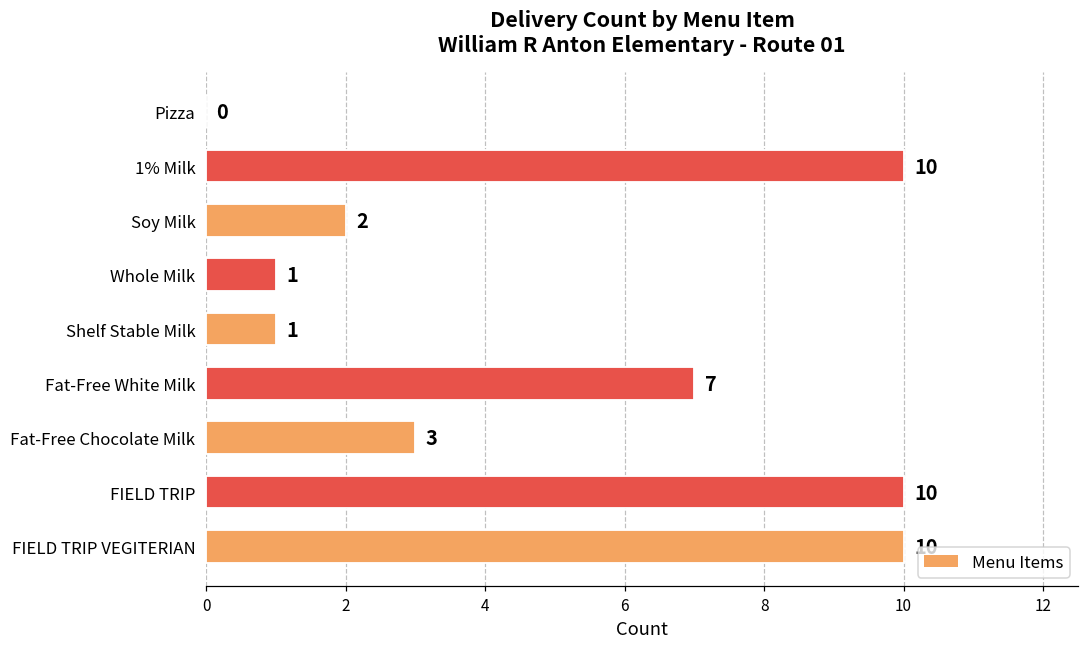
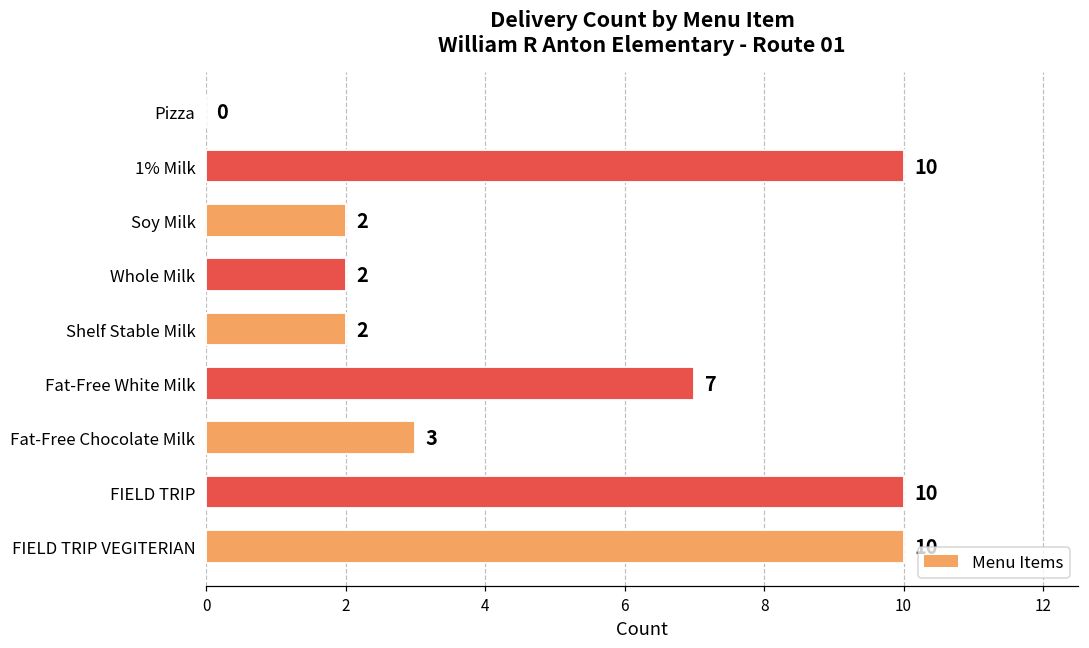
Whole Milk: 1 -> 2
Shelf Stable Milk: 1 -> 2
